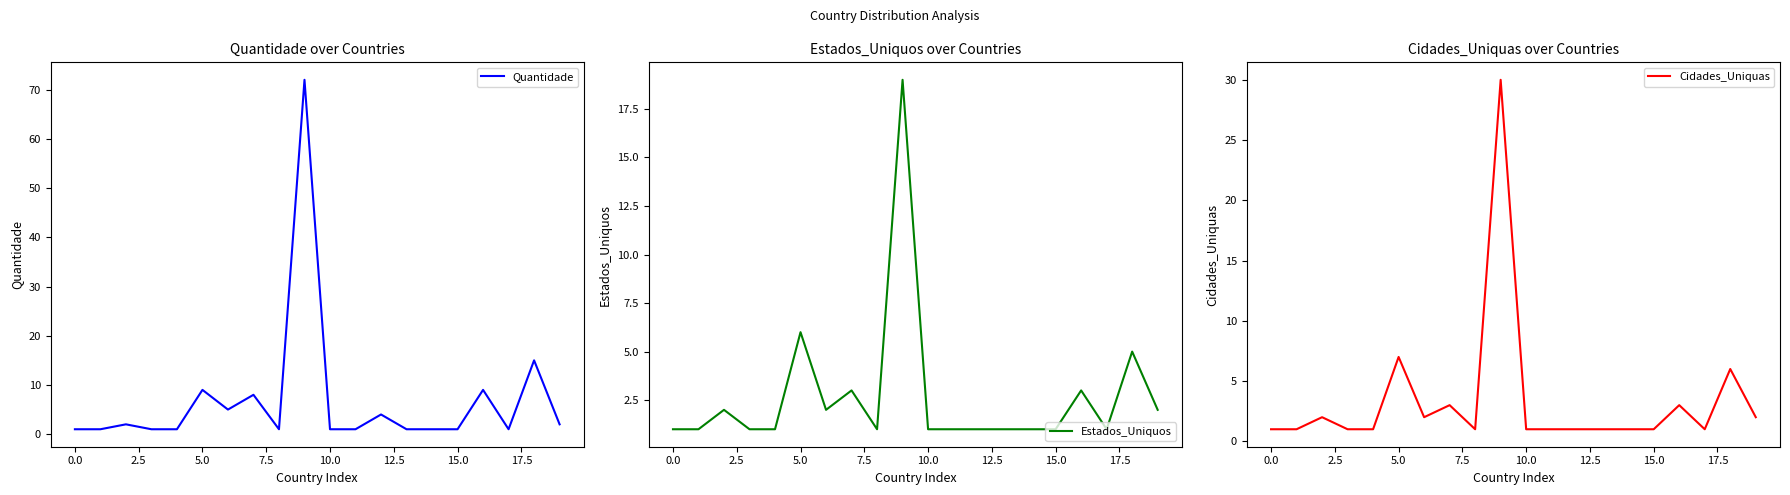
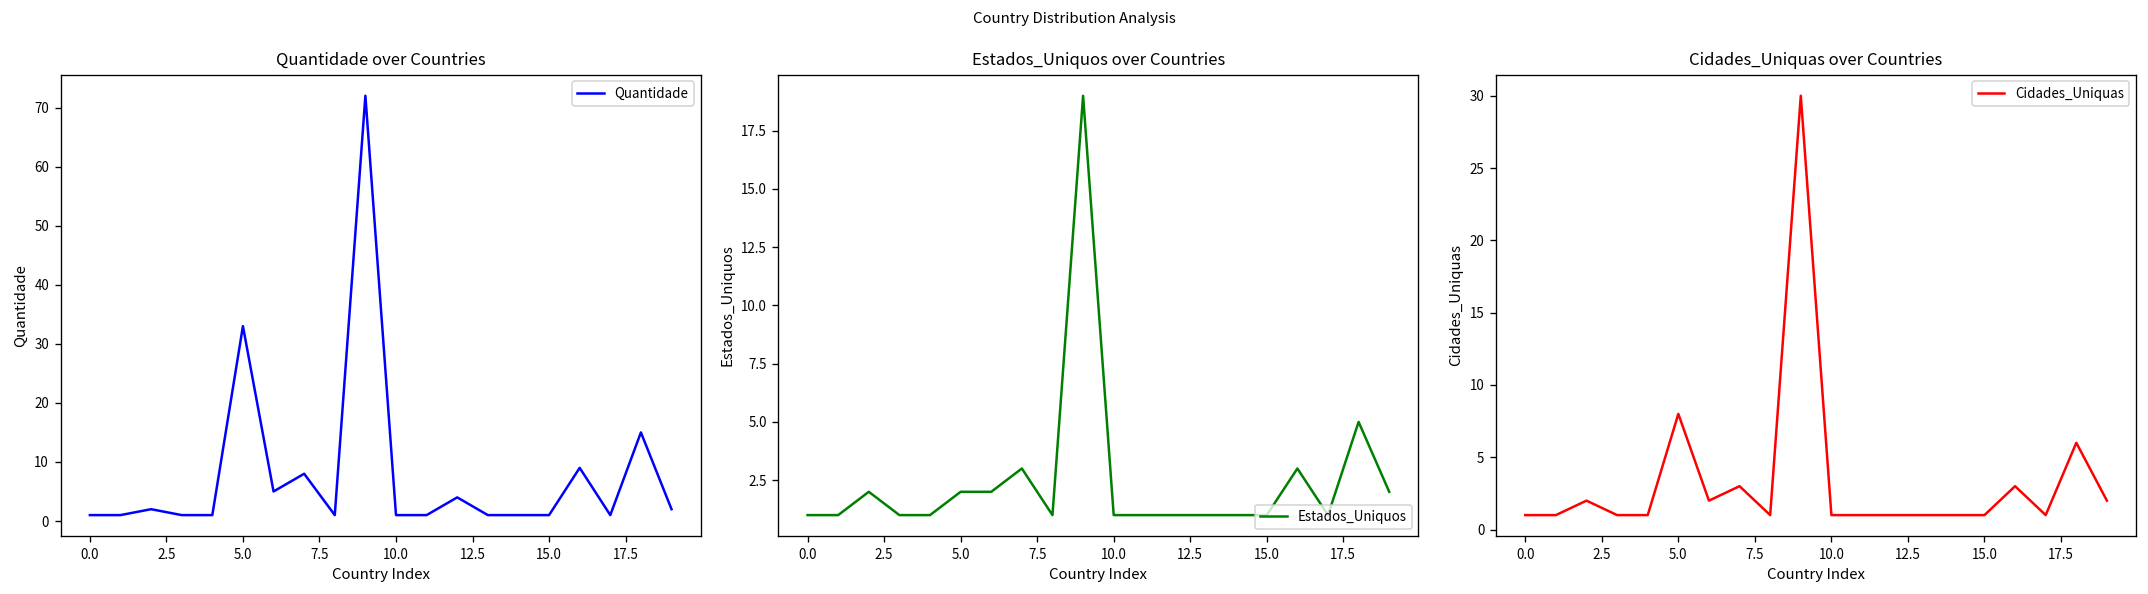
Quantidade over Countries, 5.0: 9 -> 33
Estados_Uniquos over Countries, 5.0: 6 -> 2
Cidades_Uniquas over Countries, 5.0: 7 -> 8
